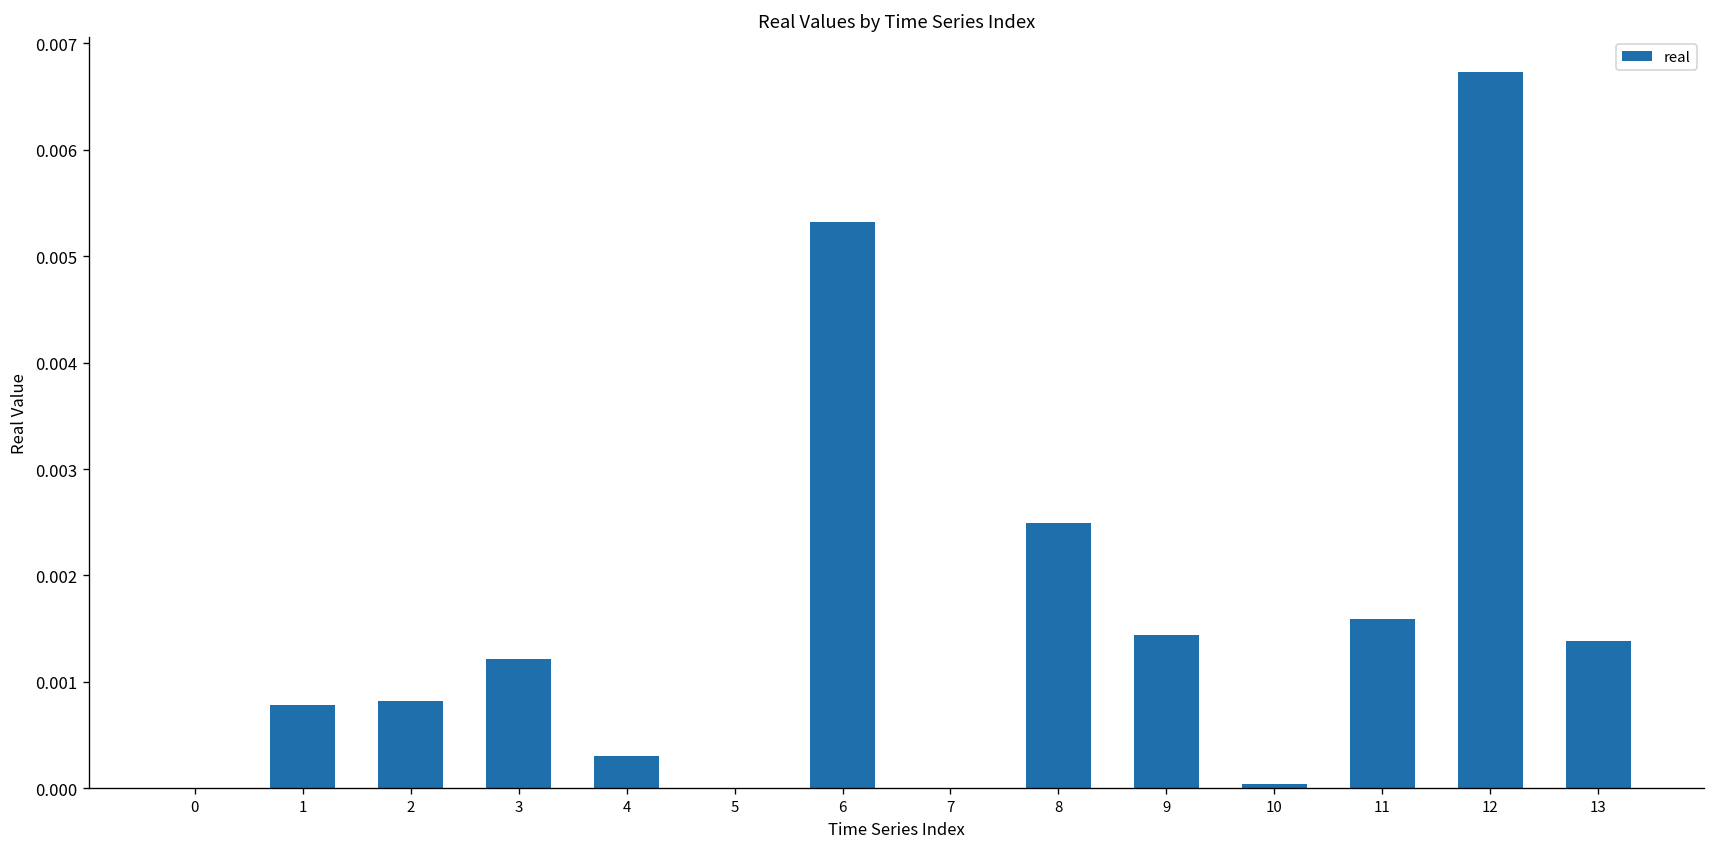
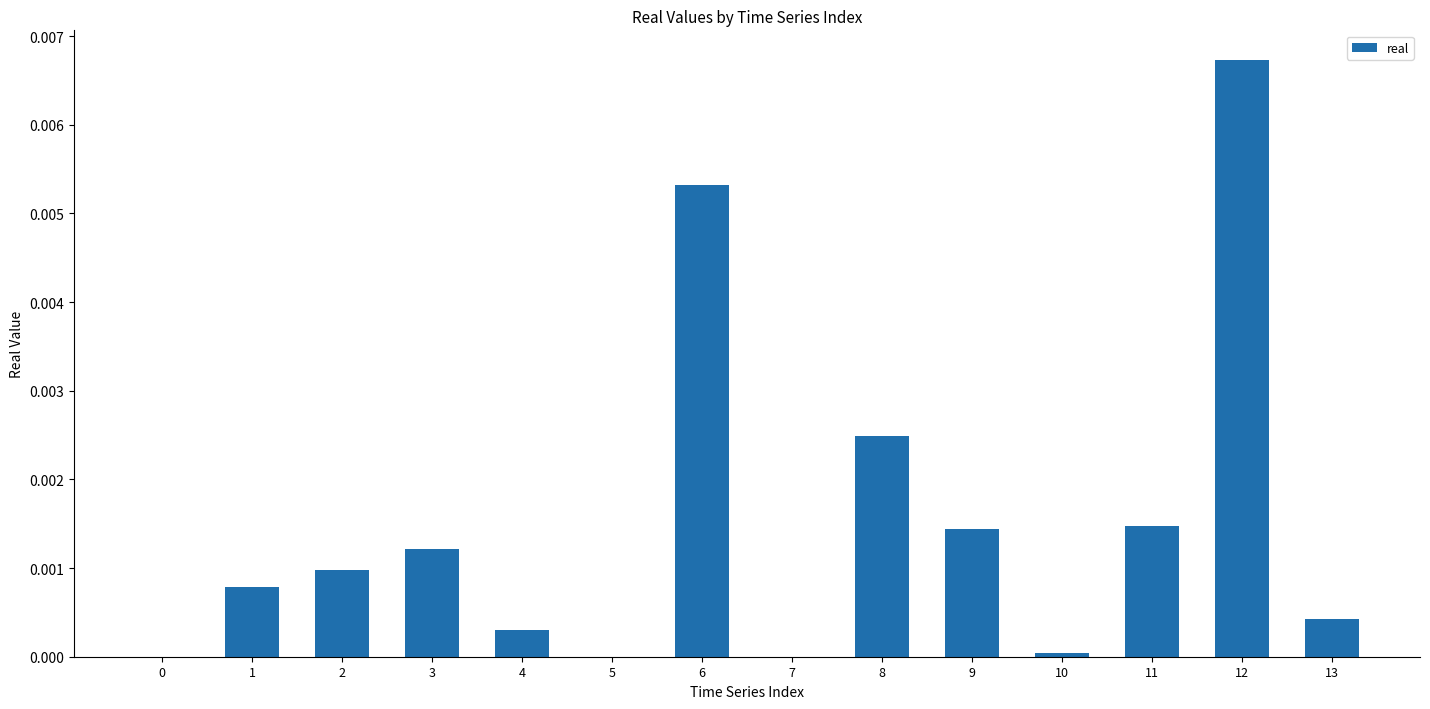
2: 0.0008 -> 0.0010
11: 0.0016 -> 0.0015
13: 0.0014 -> 0.0004
